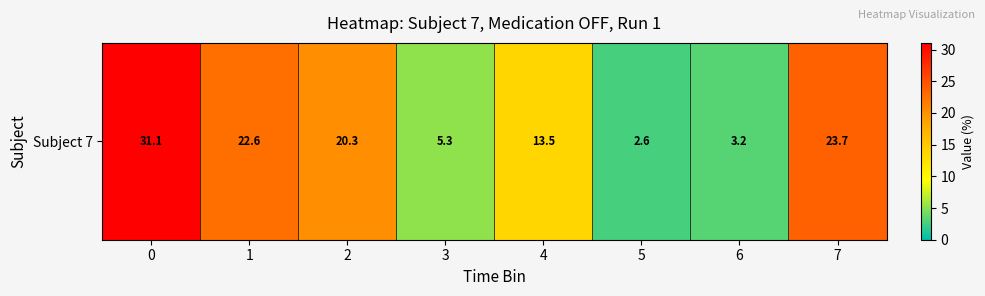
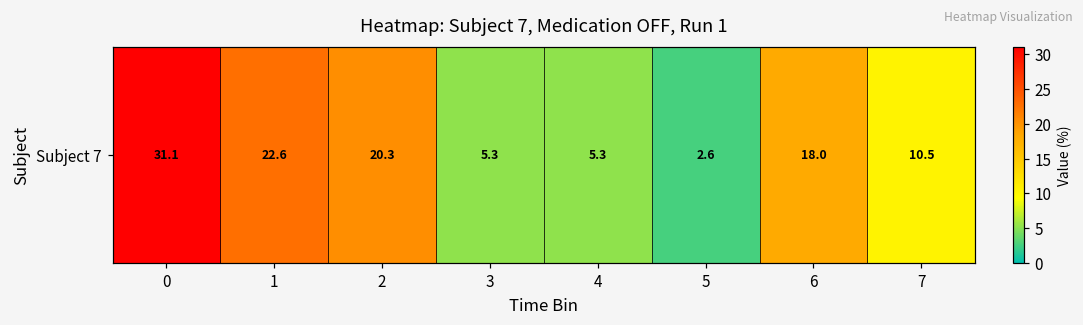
Subject 7, 4: 13.5 -> 5.3
Subject 7, 6: 3.2 -> 18.0
Subject 7, 7: 23.7 -> 10.5
